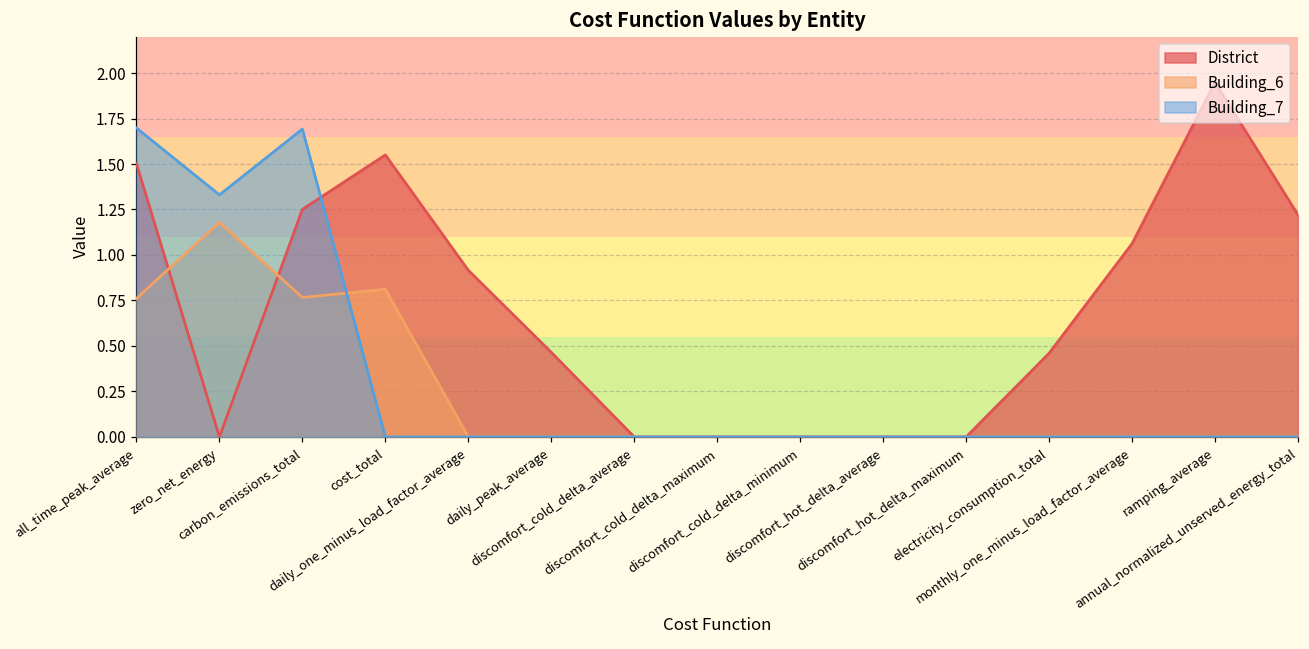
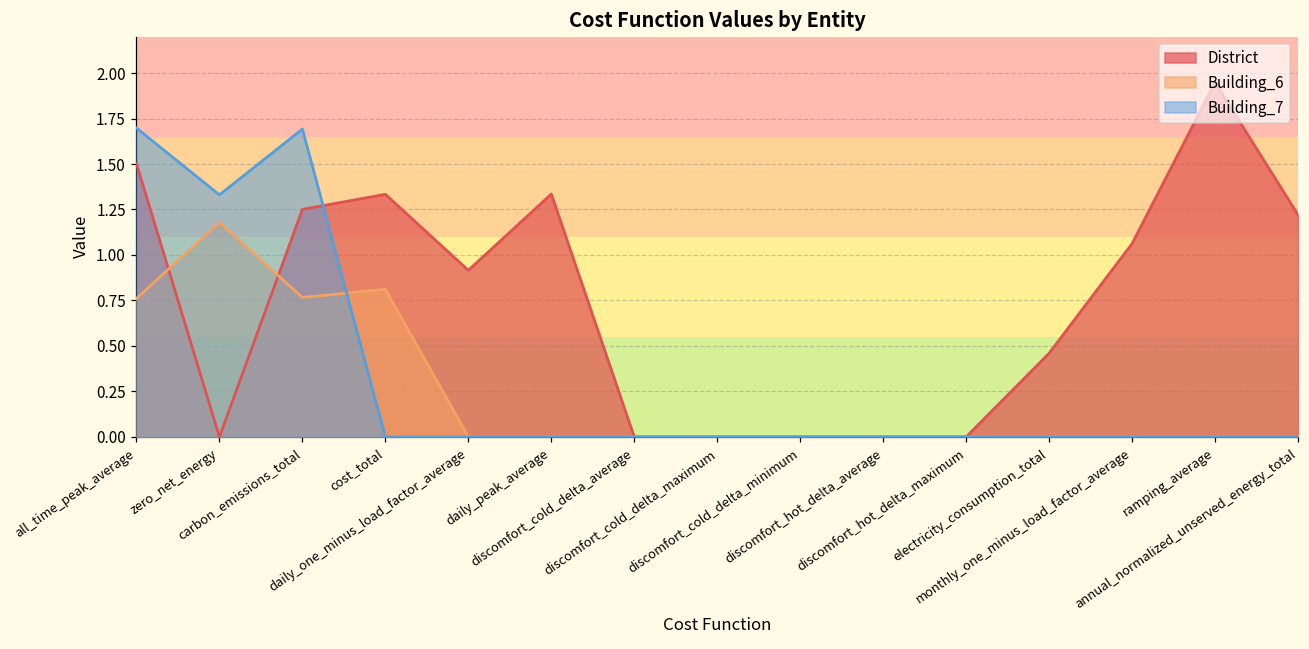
District, cost_total: 1.55 -> 1.33
District, daily_peak_average: 0.46 -> 1.33
